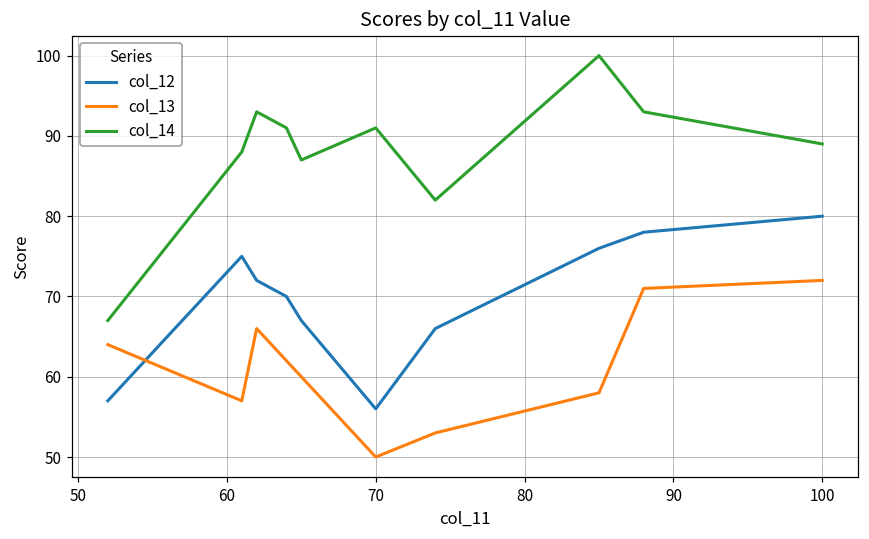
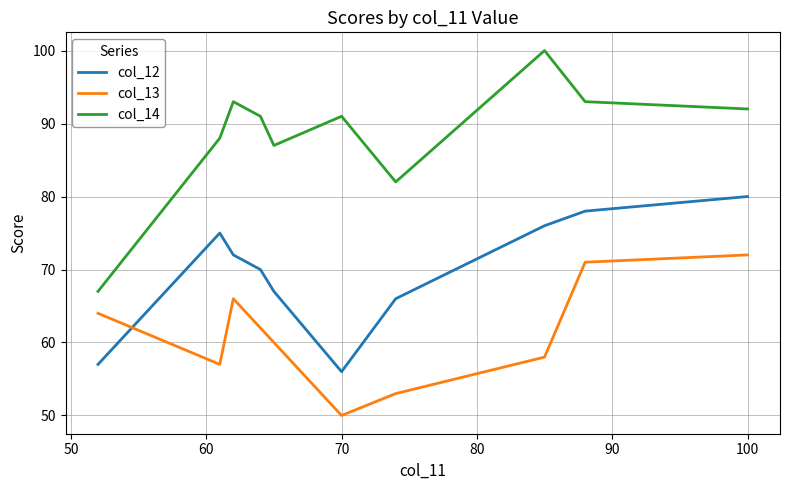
col_14, 100: 89 -> 92
